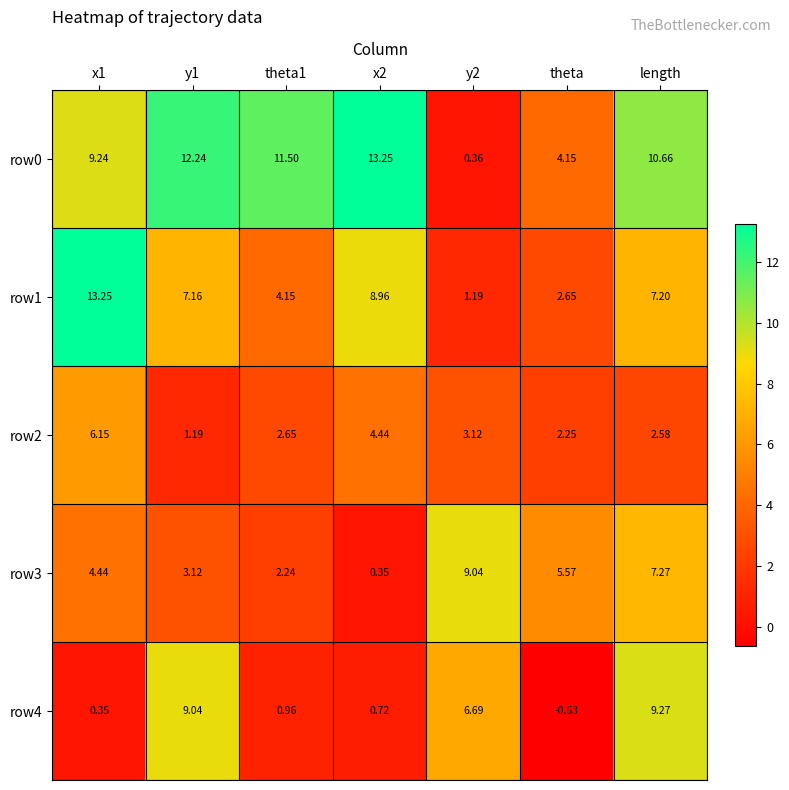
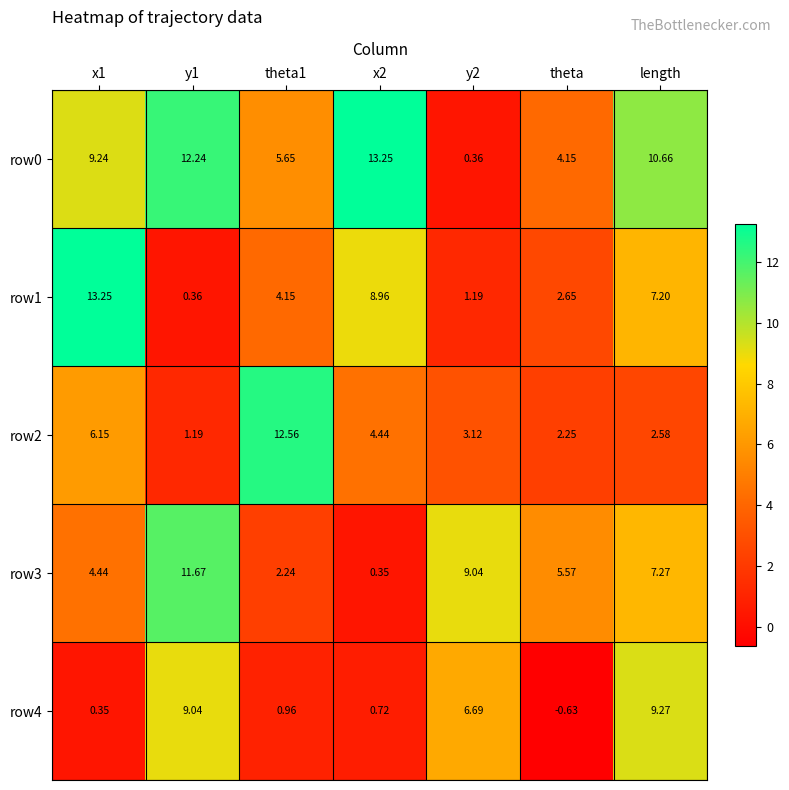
row0, theta1: 11.50 -> 5.65
row1, y1: 7.16 -> 0.36
row2, theta1: 2.65 -> 12.56
row3, y1: 3.12 -> 11.67
